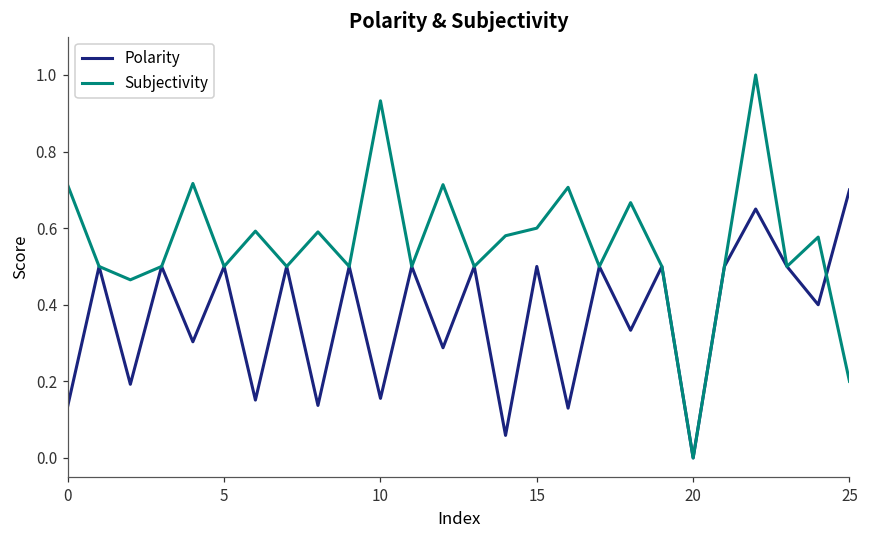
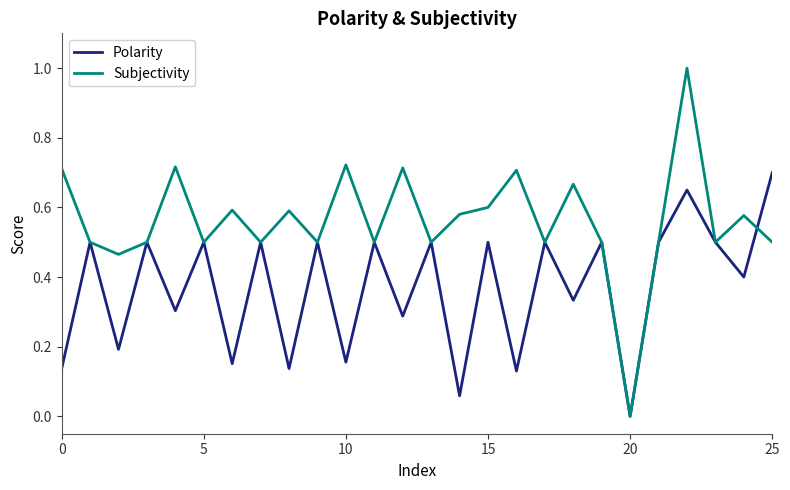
Subjectivity, 10: 0.93 -> 0.72
Subjectivity, 25: 0.2 -> 0.5
